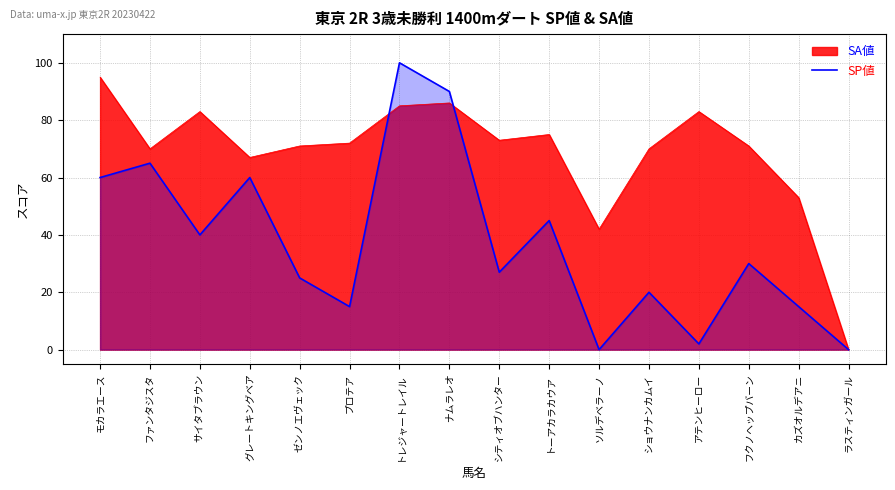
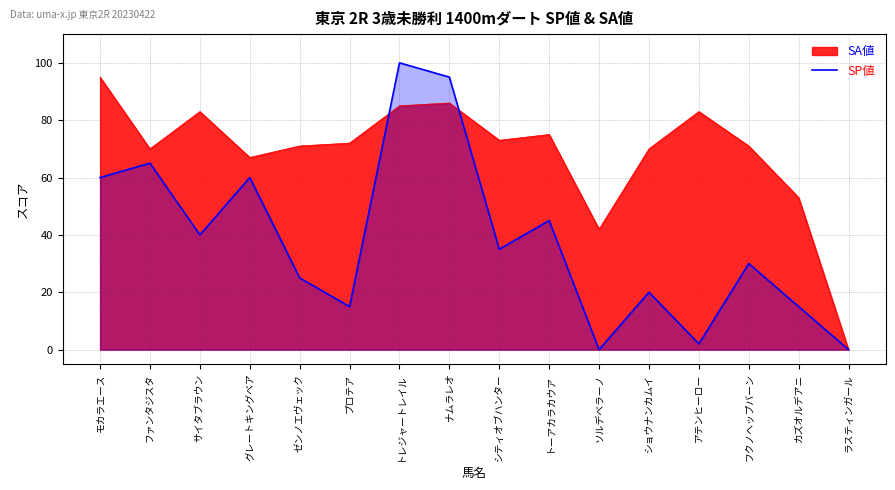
SP値, ナムラレオ: 90 -> 95
SP値, シティオブハンター: 27 -> 35
